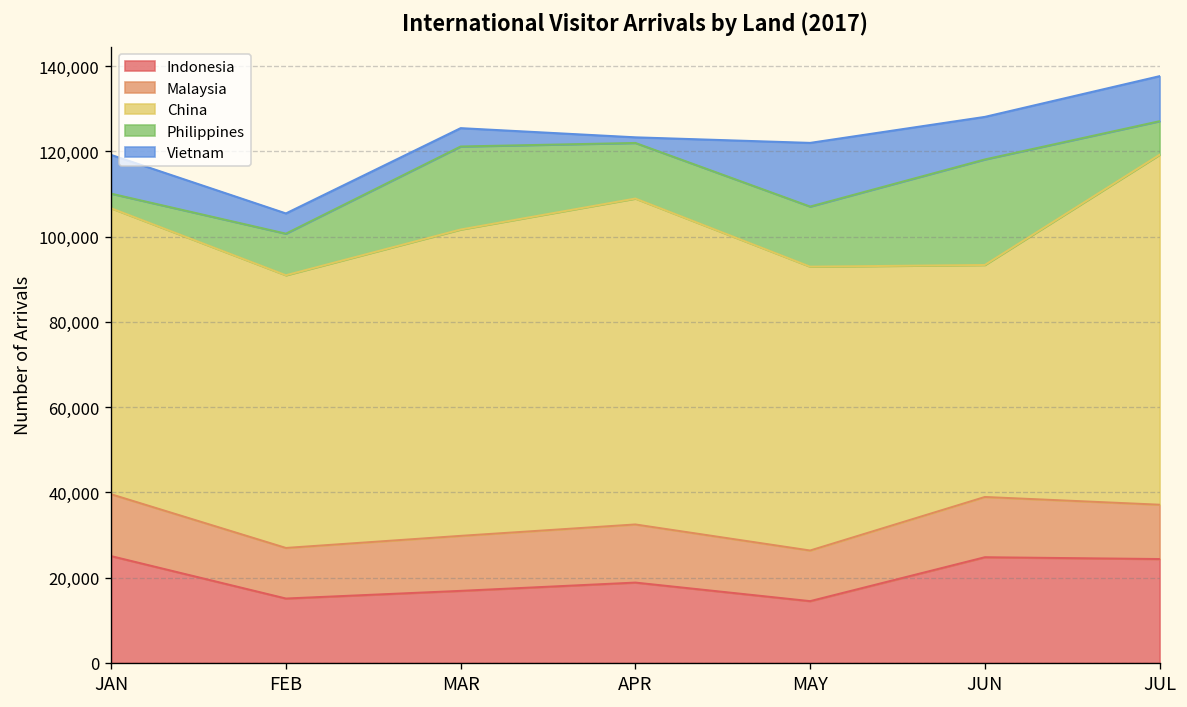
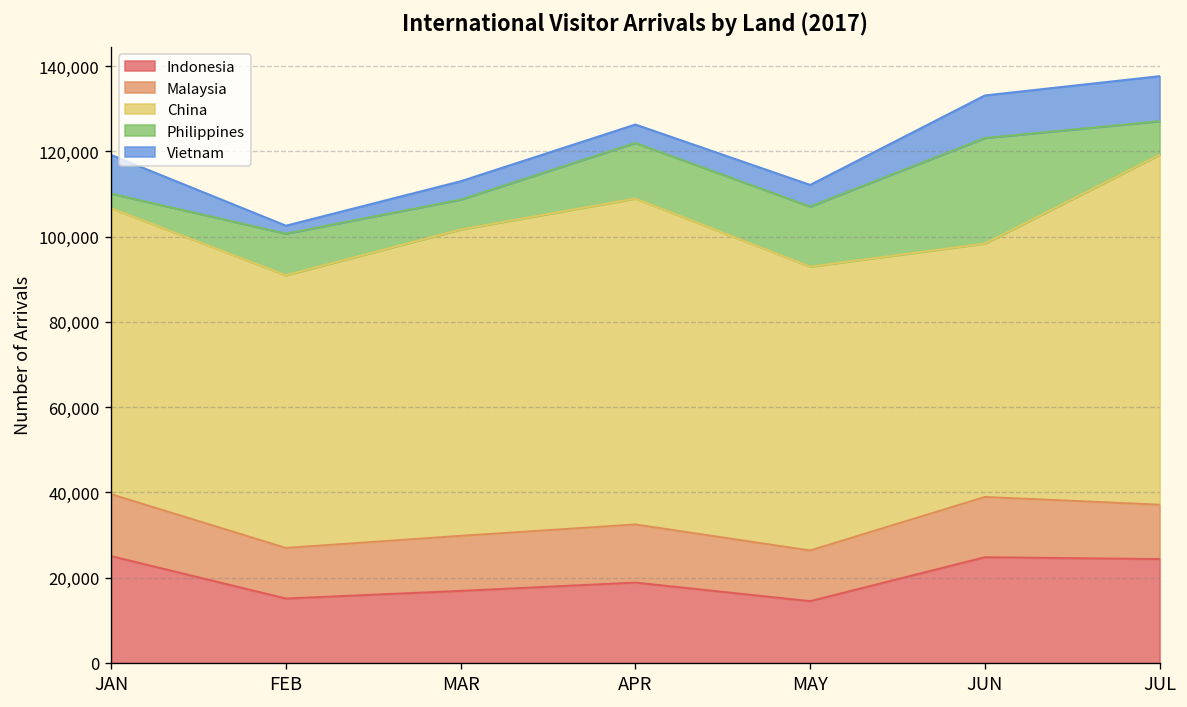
Vietnam, FEB: 5,000 -> 2,000
Philippines, MAR: 19,000 -> 7,000
Vietnam, APR: 1,000 -> 4,000
Vietnam, MAY: 15,000 -> 5,000
China, JUN: 54,000 -> 59,000
